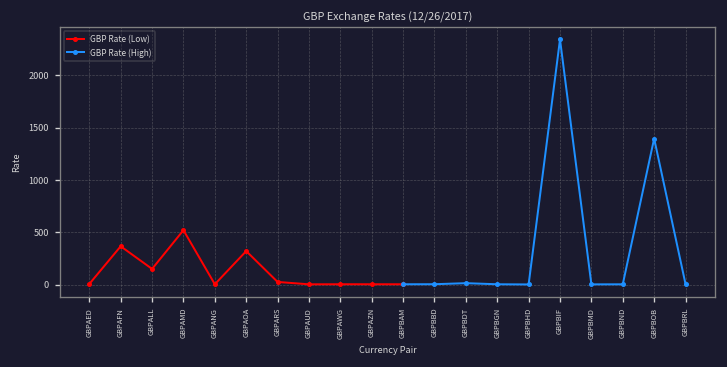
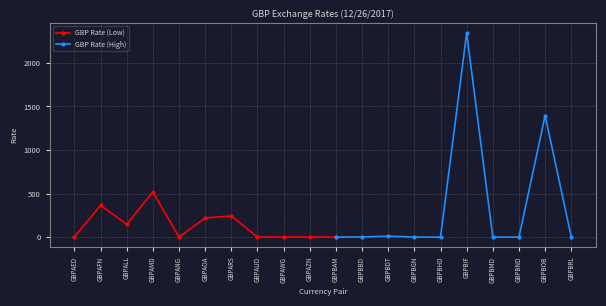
GBP Rate (Low), GBPAOA: 300 -> 200
GBP Rate (Low), GBPARS: 0 -> 200
